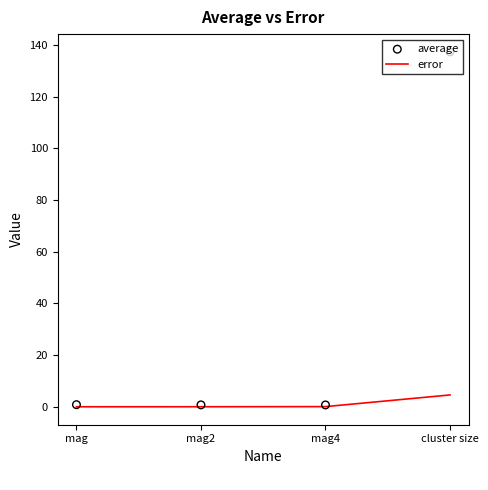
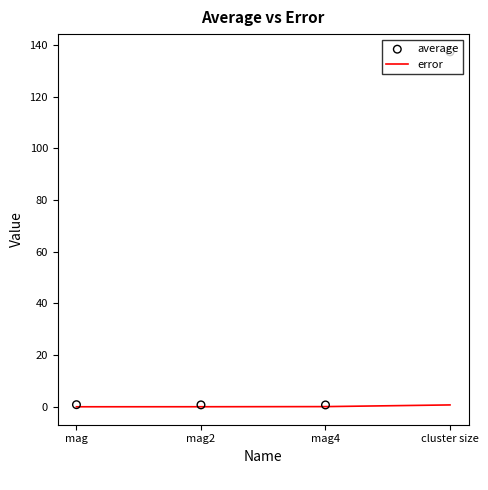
error, cluster size: 5 -> 1
